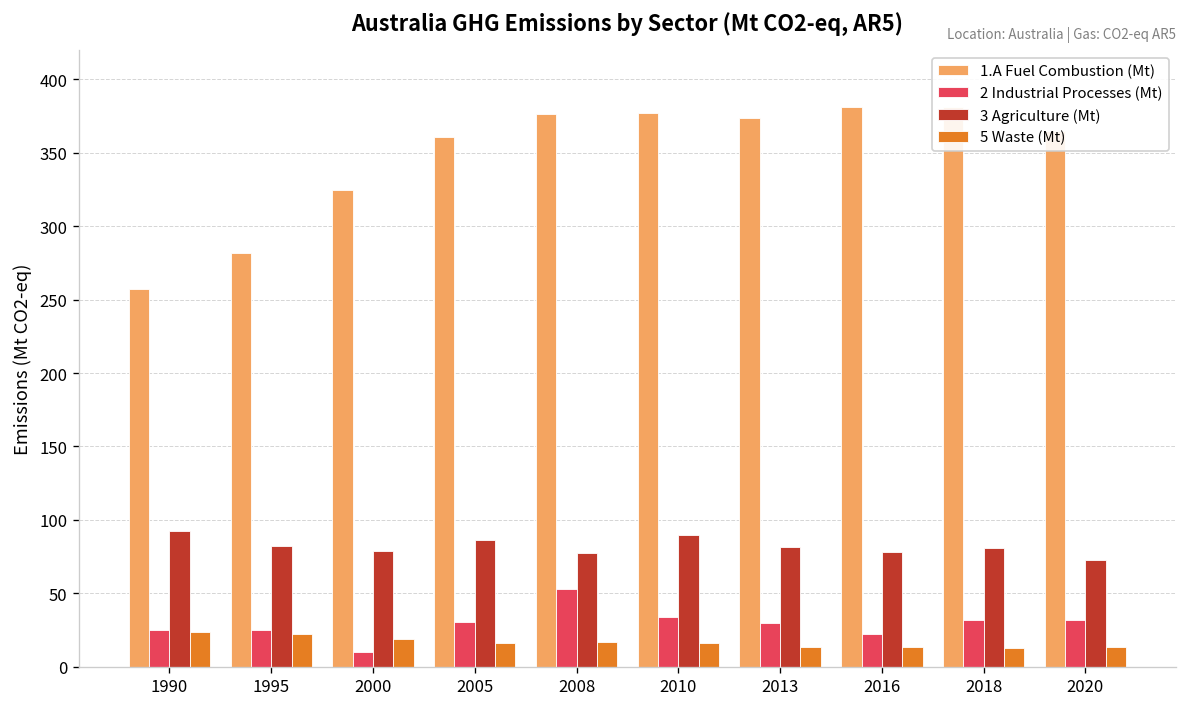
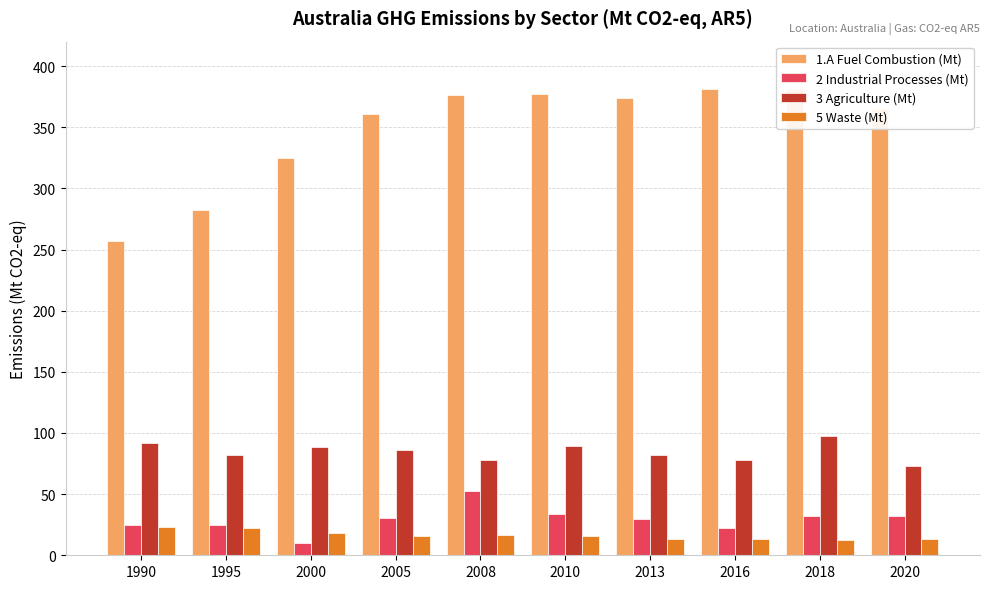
3 Agriculture (Mt), 2000: 79 -> 89
3 Agriculture (Mt), 2018: 81 -> 97
